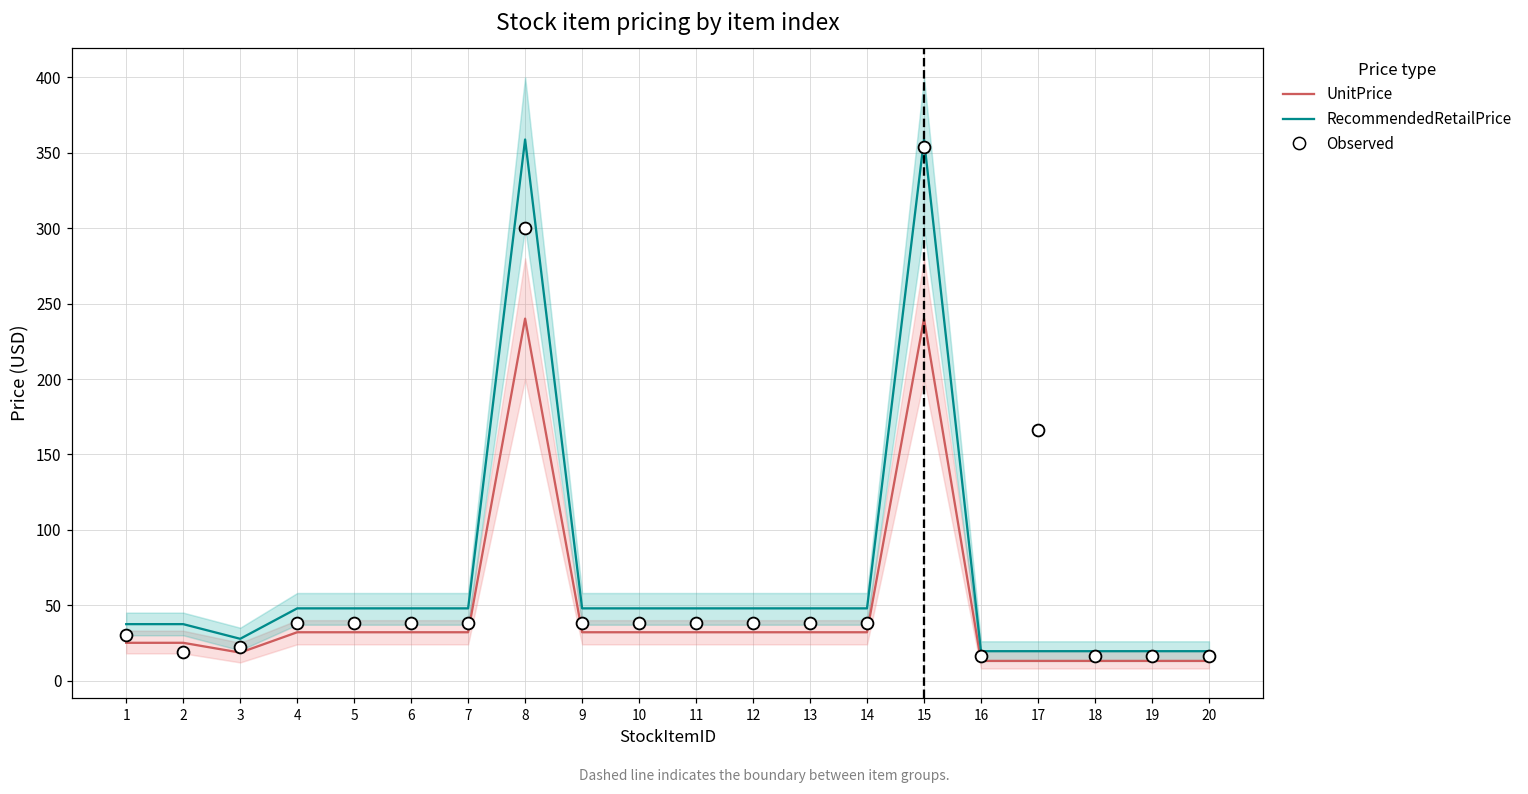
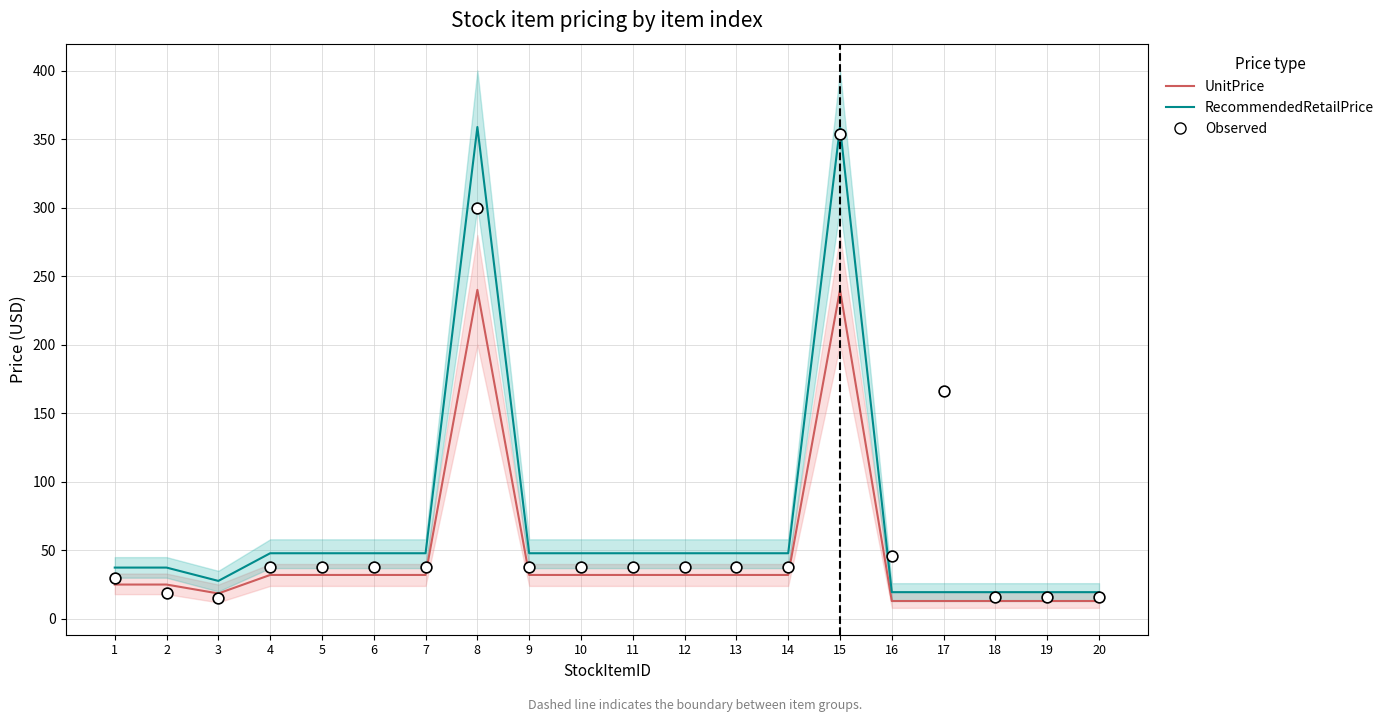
Observed, 3: 22 -> 15
Observed, 16: 16 -> 46
